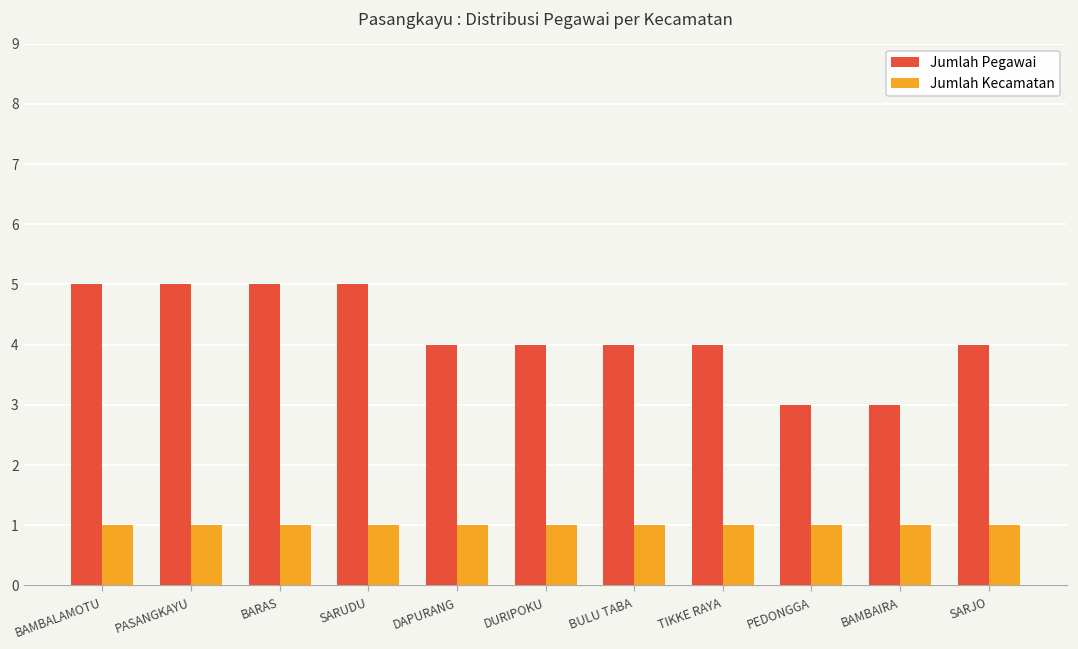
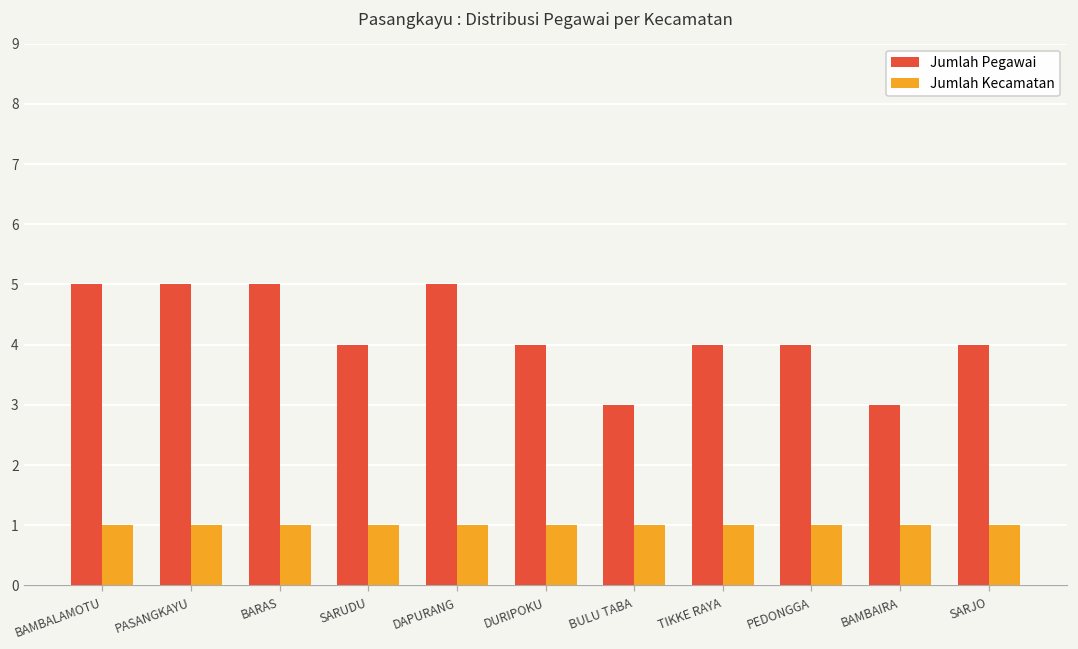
Jumlah Pegawai, SARUDU: 5 -> 4
Jumlah Pegawai, DAPURANG: 4 -> 5
Jumlah Pegawai, BULU TABA: 4 -> 3
Jumlah Pegawai, PEDONGGA: 3 -> 4
